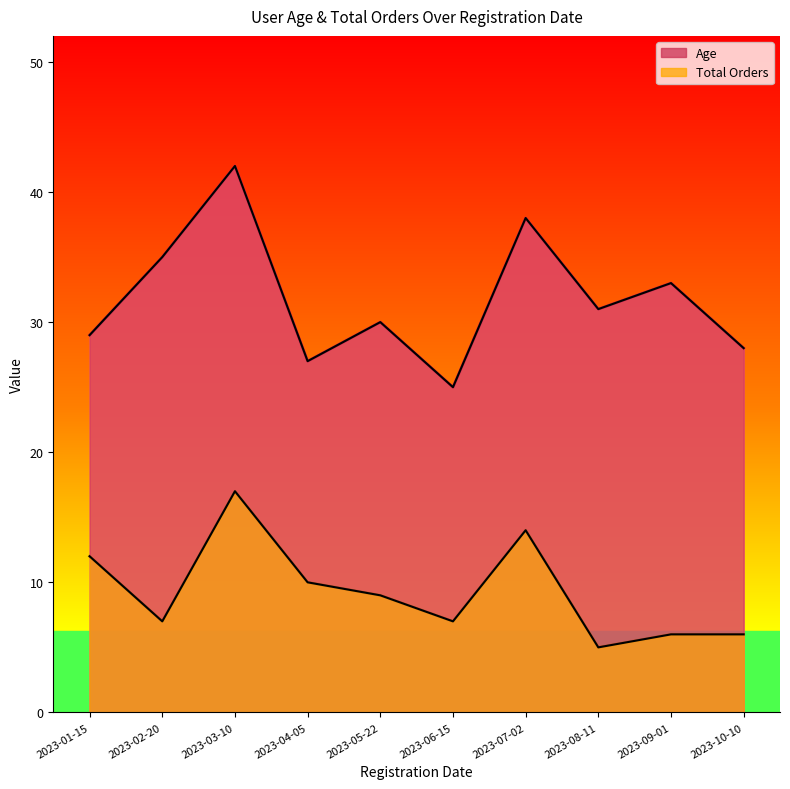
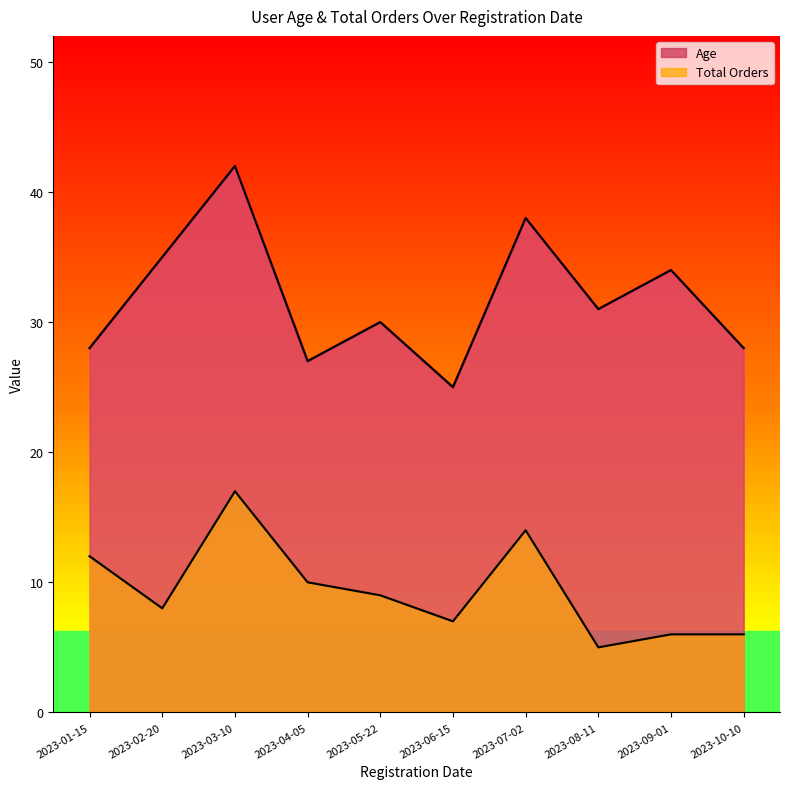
Age, 2023-01-15: 29 -> 28
Total Orders, 2023-02-20: 7 -> 8
Age, 2023-09-01: 33 -> 34
